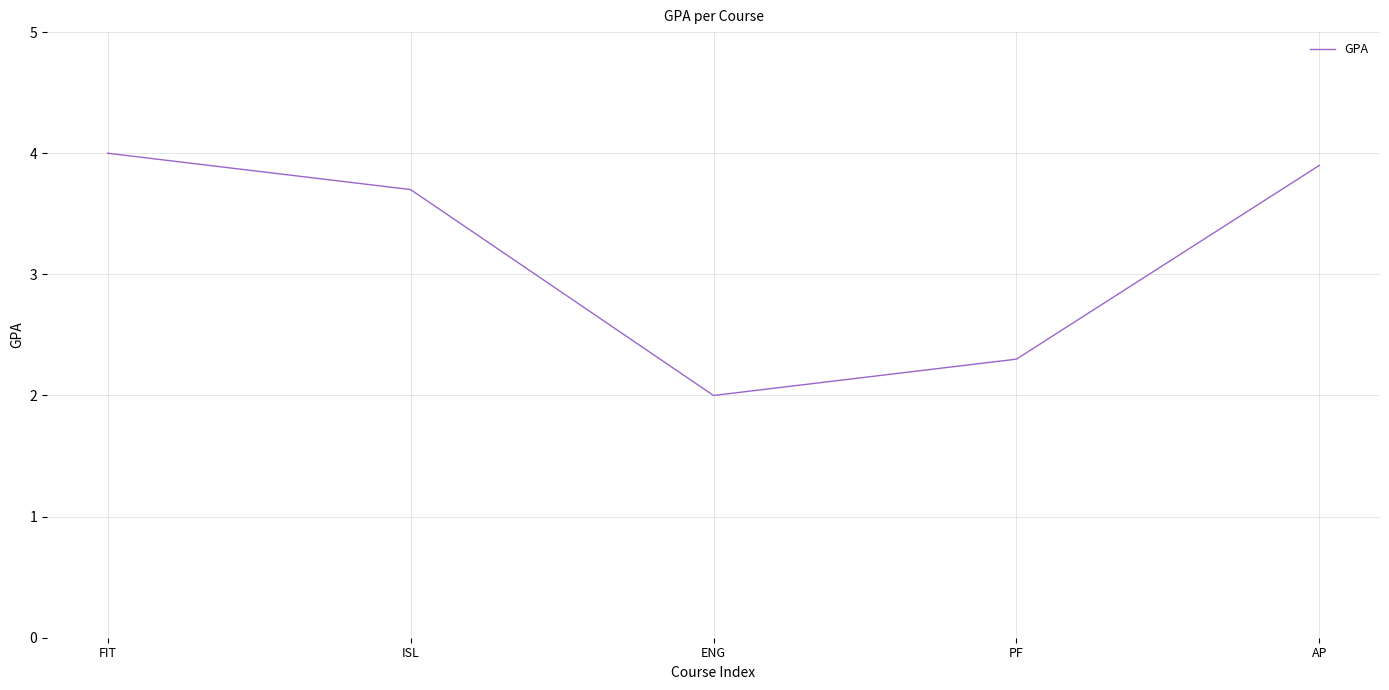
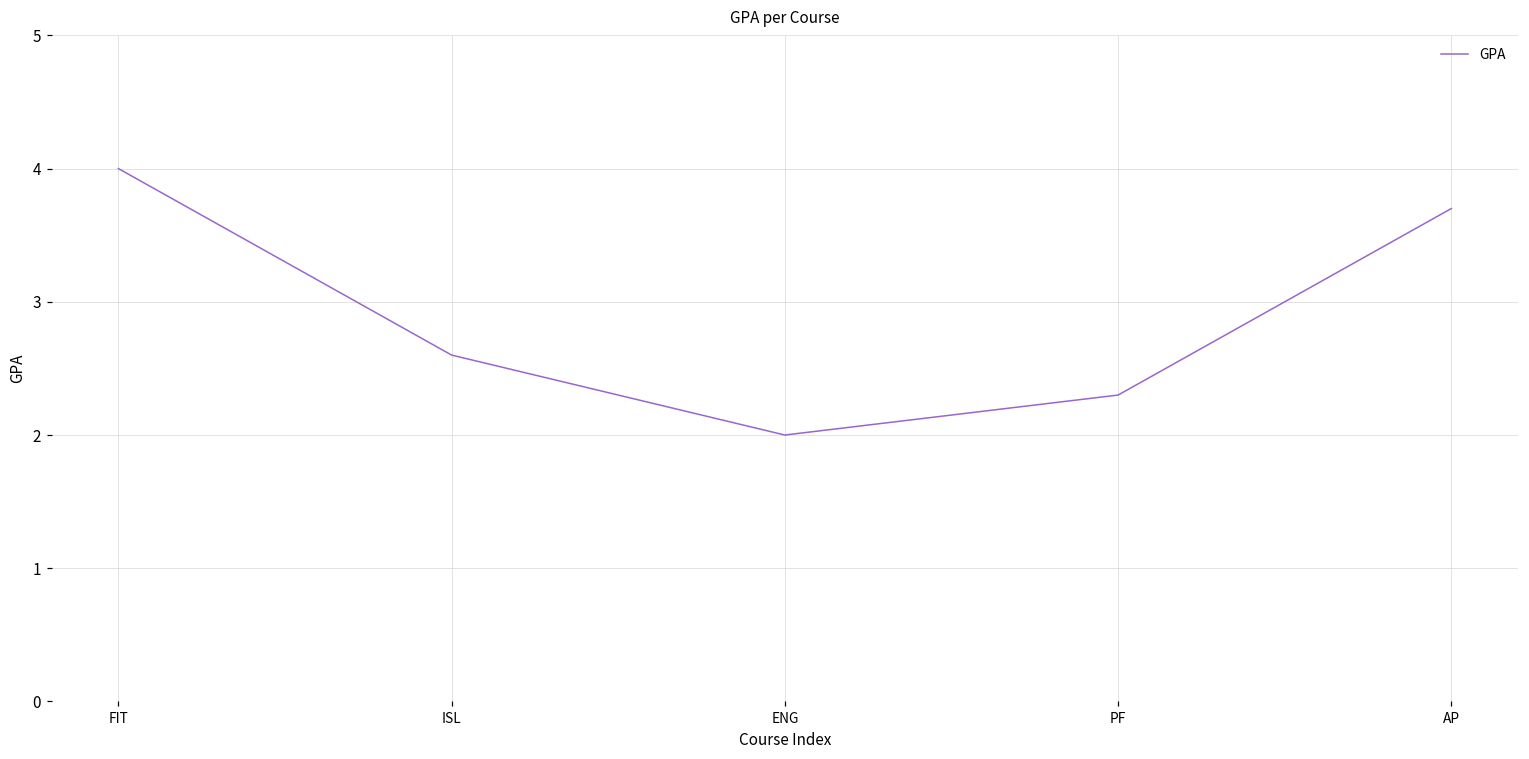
ISL: 3.7 -> 2.6
AP: 3.9 -> 3.7
